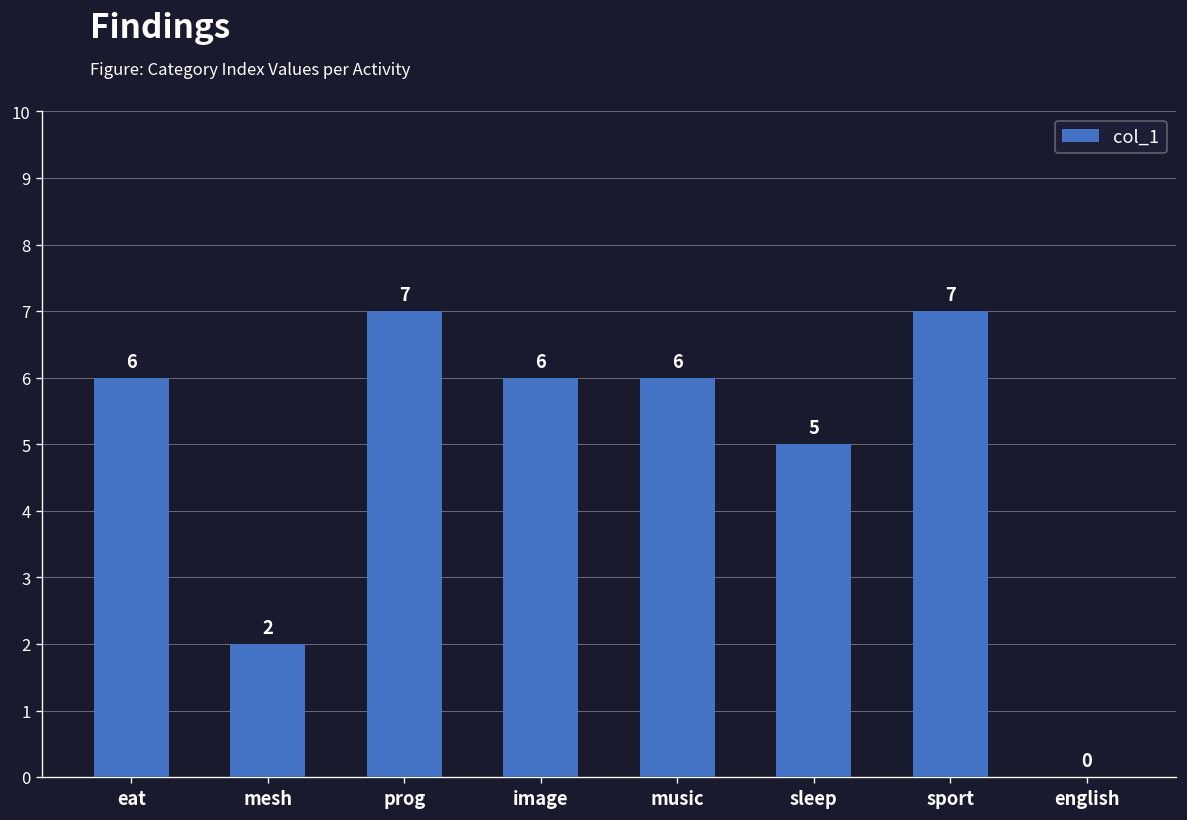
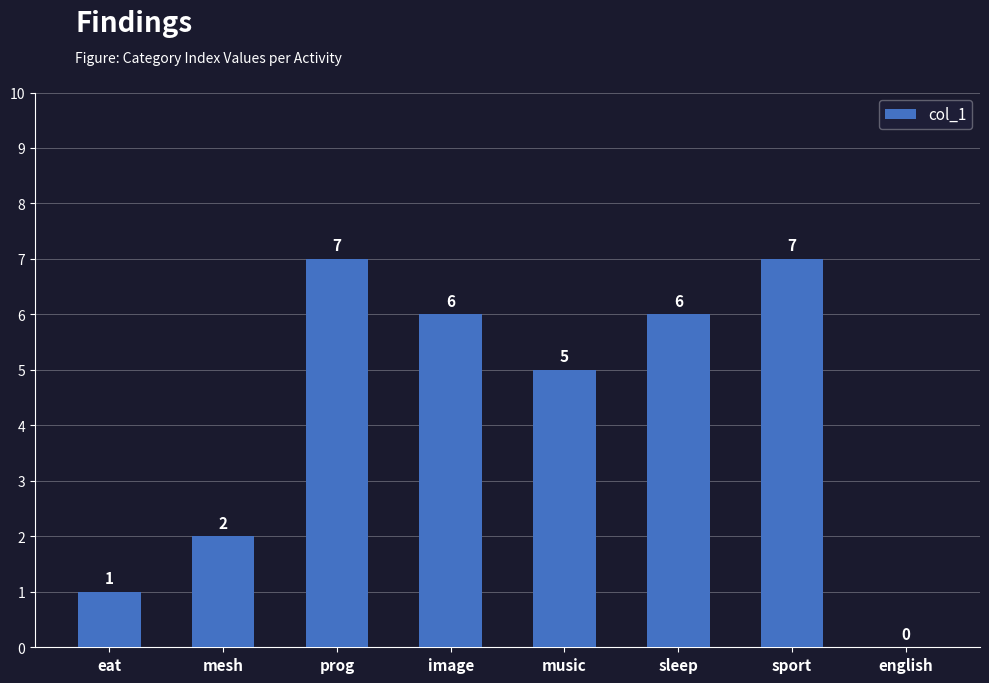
eat: 6 -> 1
music: 6 -> 5
sleep: 5 -> 6
